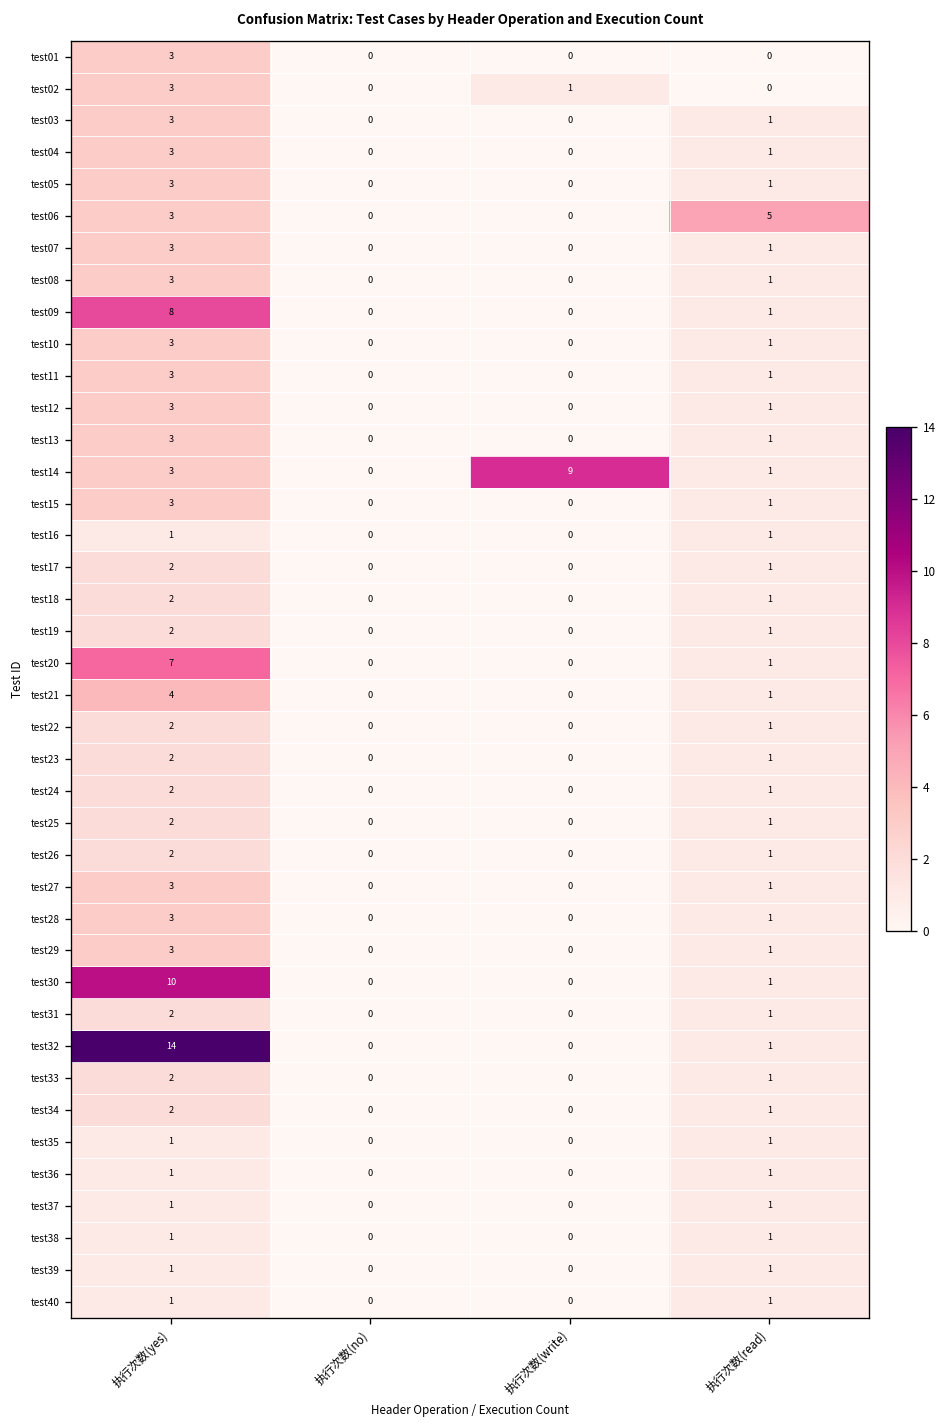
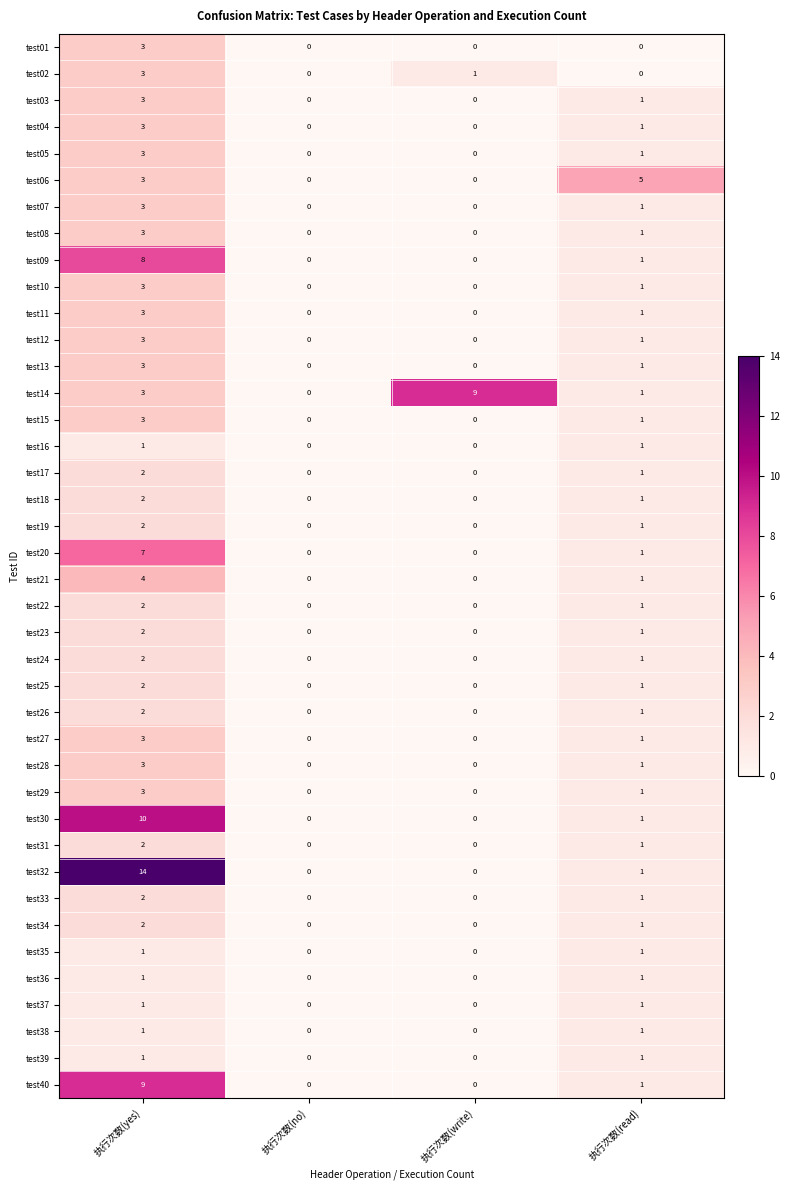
test40, 执行次数(yes): 1 -> 9
